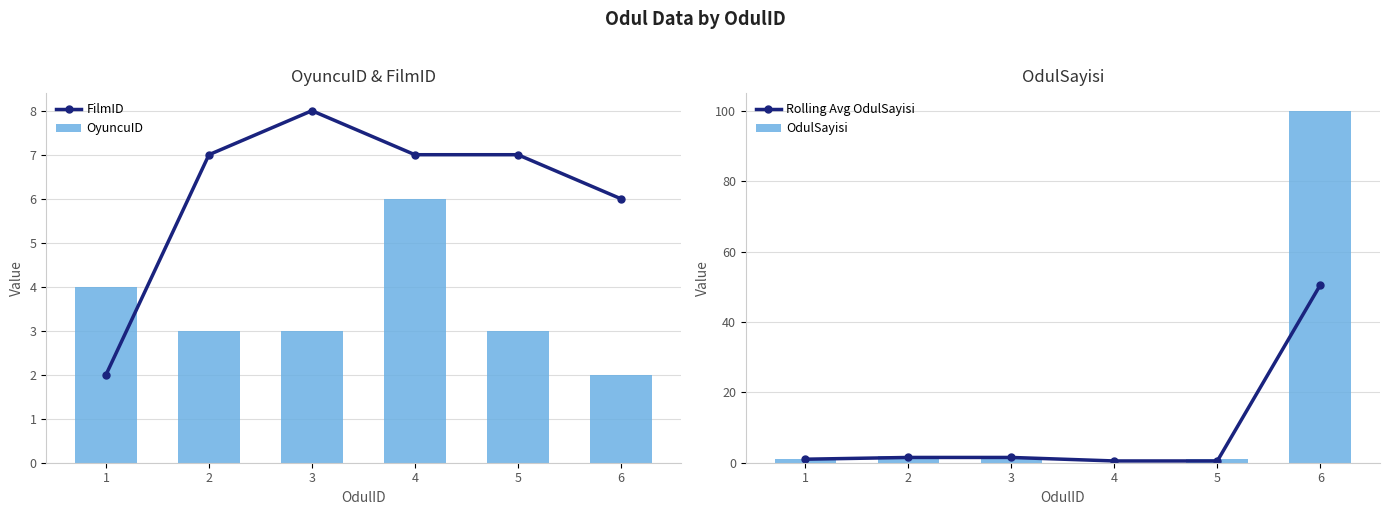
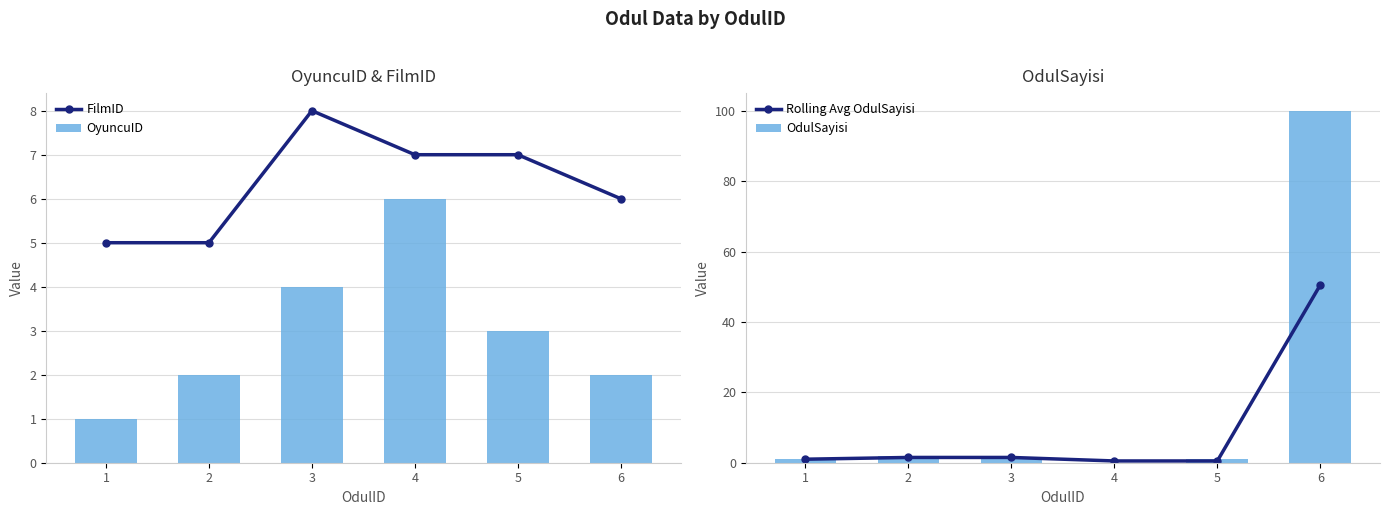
OyuncuID & FilmID, FilmID, 1: 2 -> 5
OyuncuID & FilmID, OyuncuID, 1: 4 -> 1
OyuncuID & FilmID, OyuncuID, 2: 3 -> 2
OyuncuID & FilmID, FilmID, 2: 7 -> 5
OyuncuID & FilmID, OyuncuID, 3: 3 -> 4
